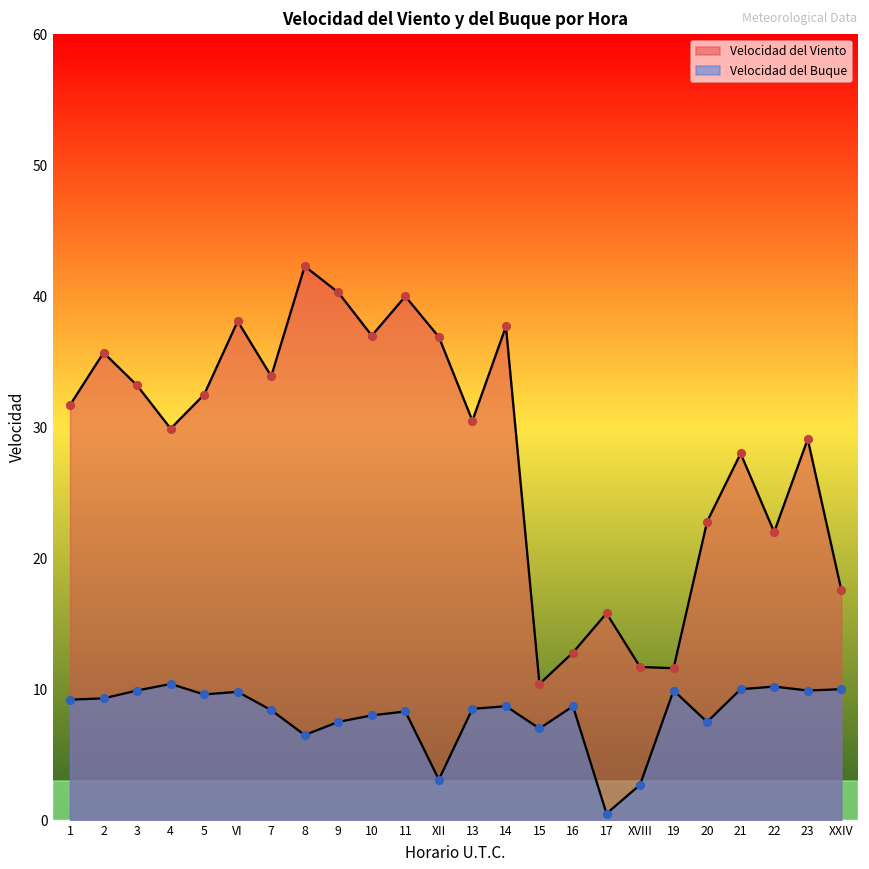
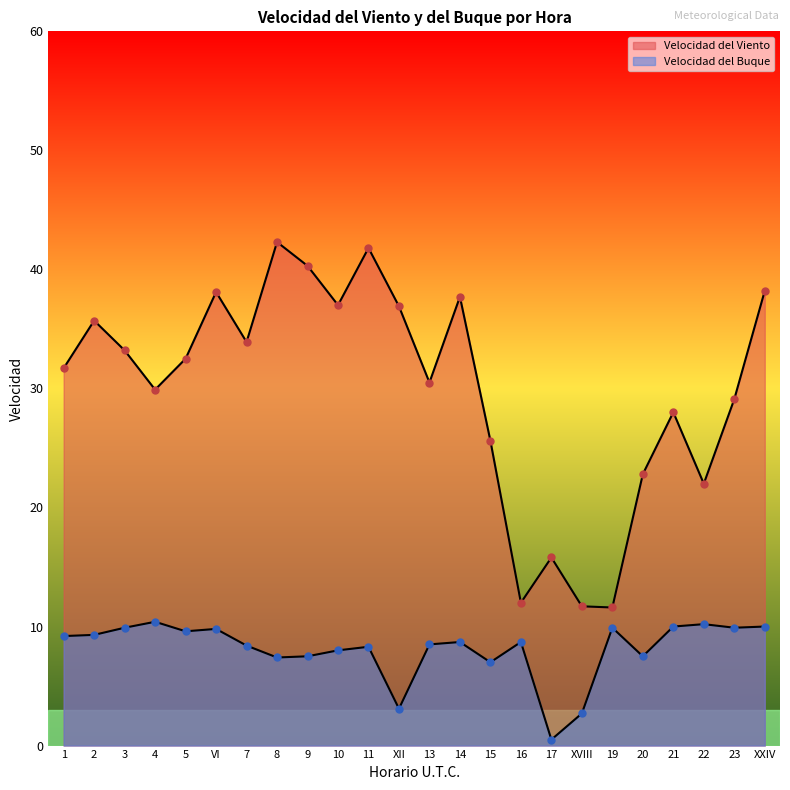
Velocidad del Buque, 8: 6.5 -> 7.4
Velocidad del Viento, 11: 40.0 -> 41.8
Velocidad del Viento, 15: 10.4 -> 25.6
Velocidad del Viento, 16: 12.8 -> 12.0
Velocidad del Viento, XXIV: 17.6 -> 38.2
